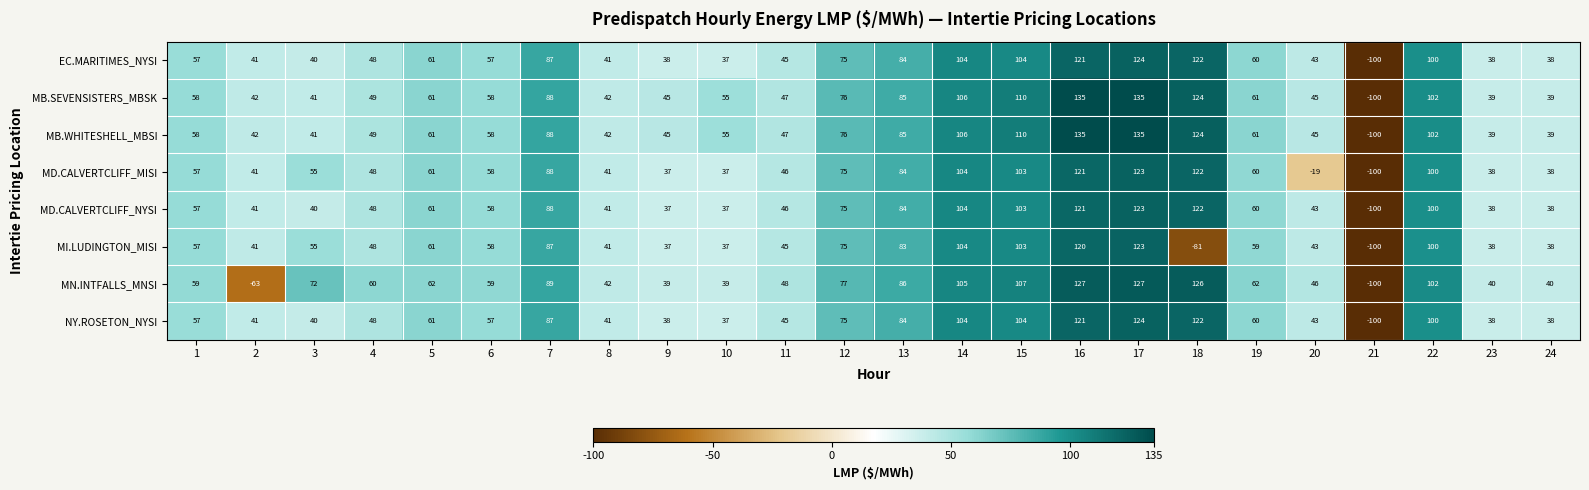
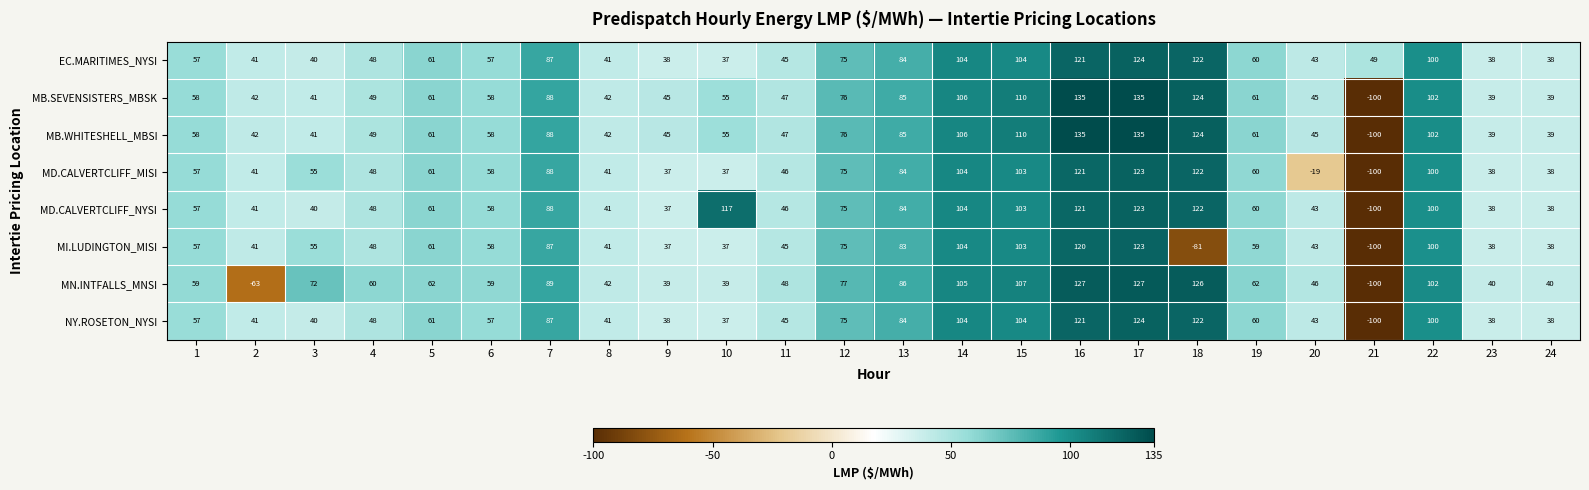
EC.MARITIMES_NYSI, 21: -100 -> 49
MD.CALVERTCLIFF_NYSI, 10: 37 -> 117
